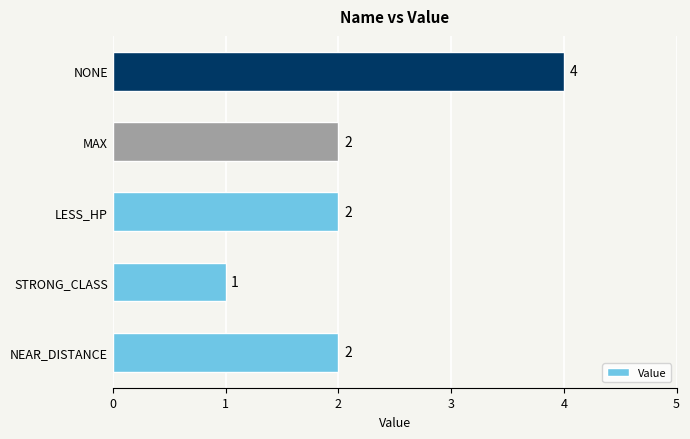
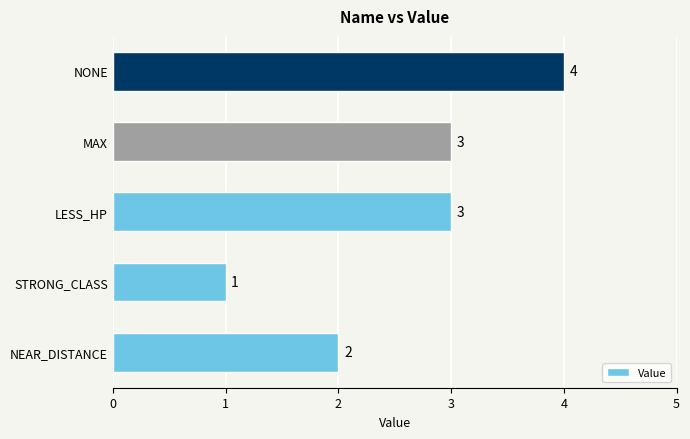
MAX: 2 -> 3
LESS_HP: 2 -> 3
